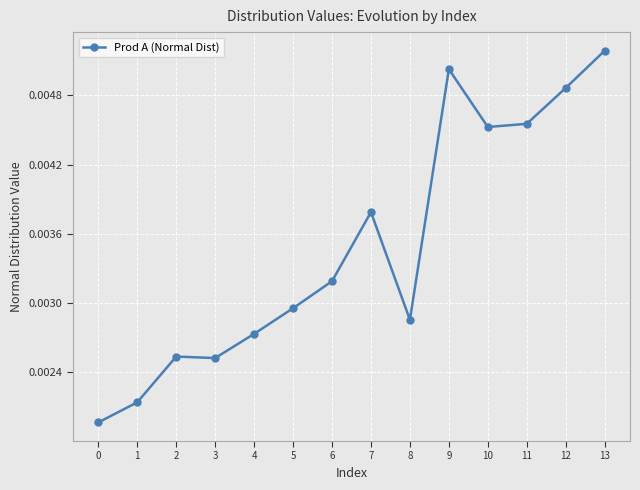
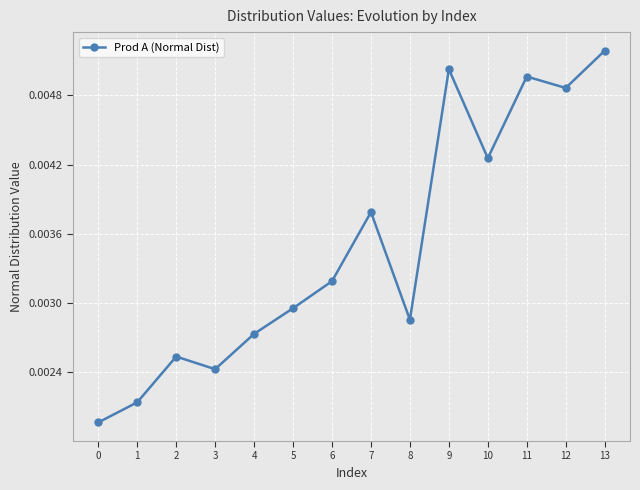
3: 0.00252 -> 0.00243
10: 0.00453 -> 0.00426
11: 0.00455 -> 0.00496
